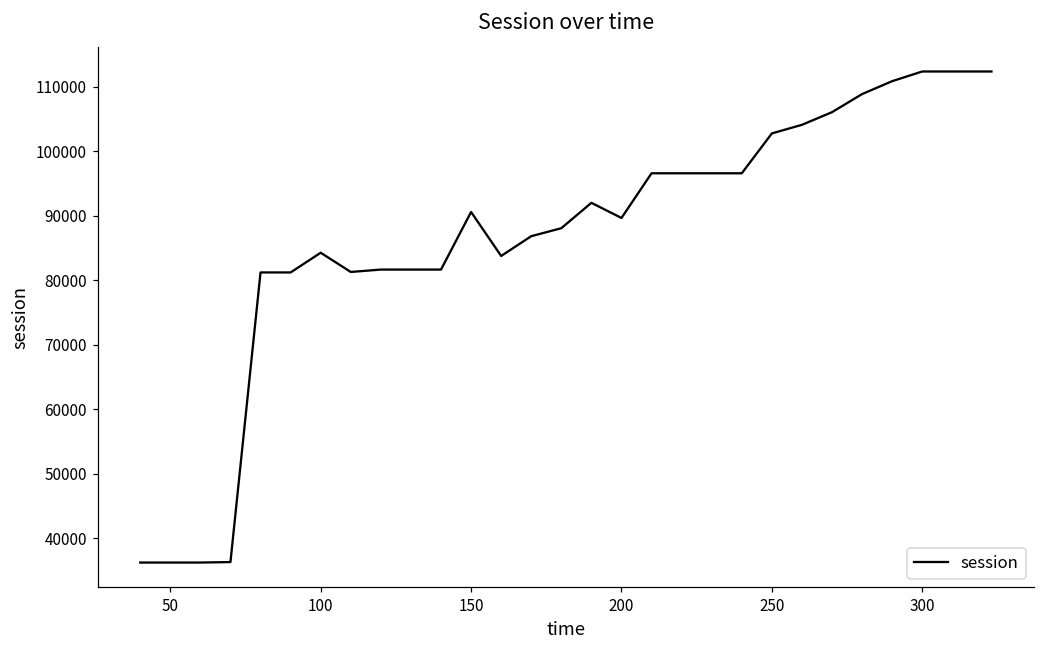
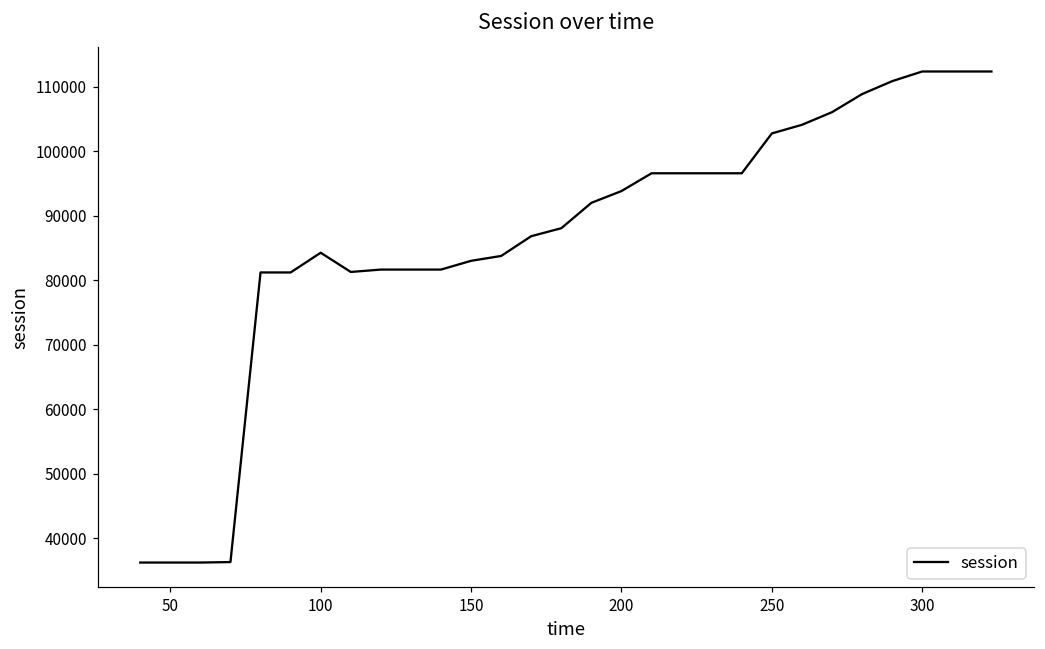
150: 91000 -> 83000
200: 90000 -> 94000
